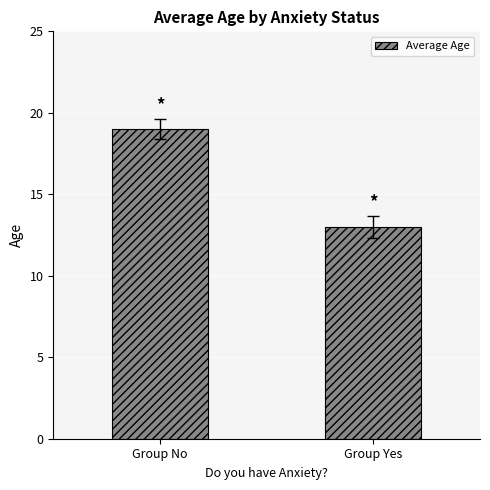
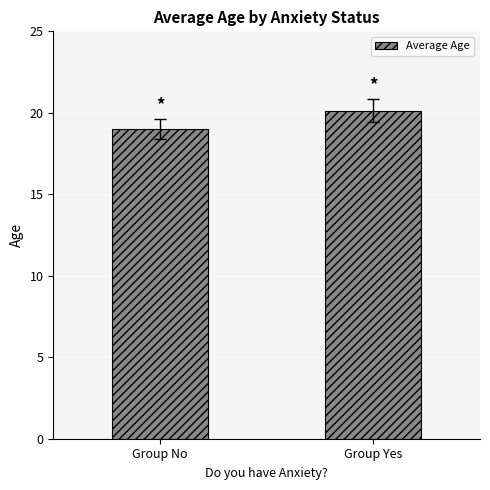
Average Age, Group Yes: 13.0 -> 20.1
